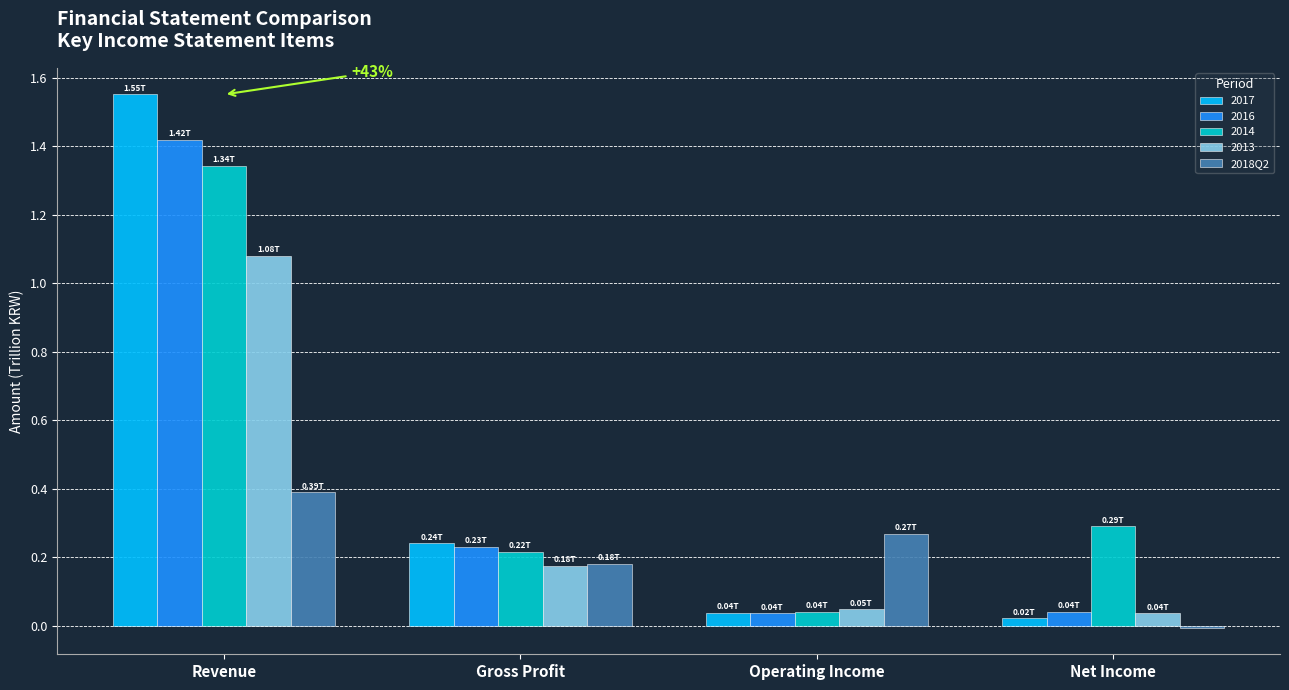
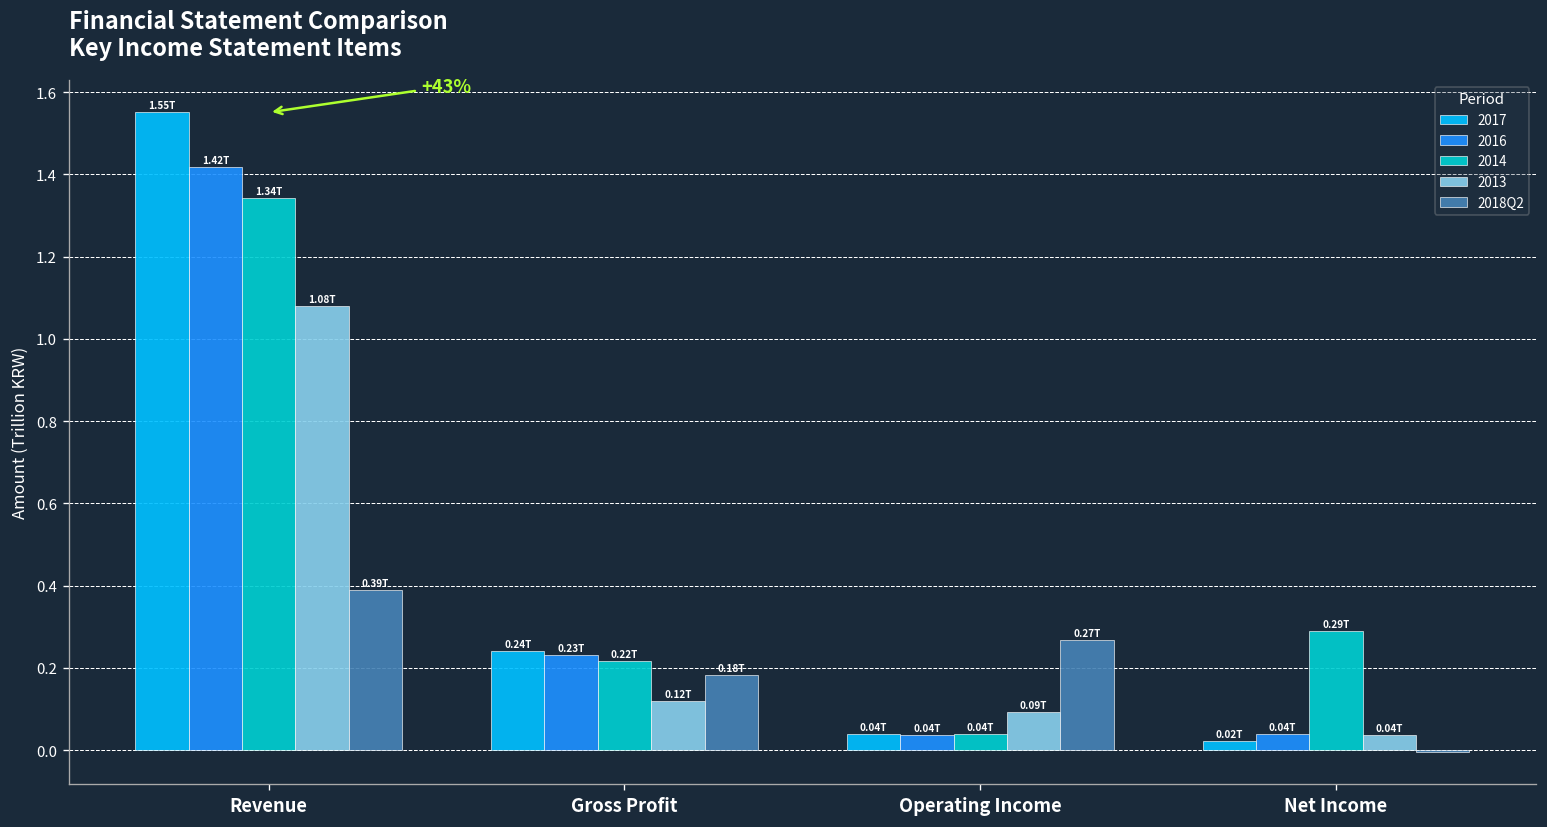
2013, Gross Profit: 0.18T -> 0.12T
2013, Operating Income: 0.05T -> 0.09T
